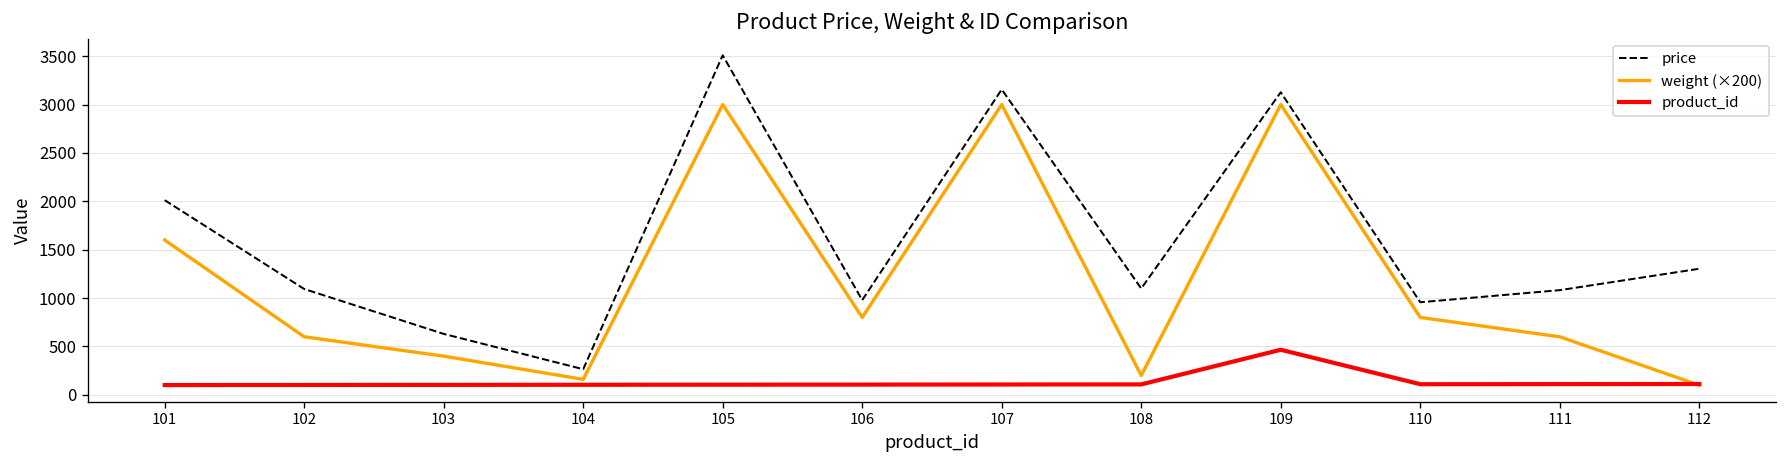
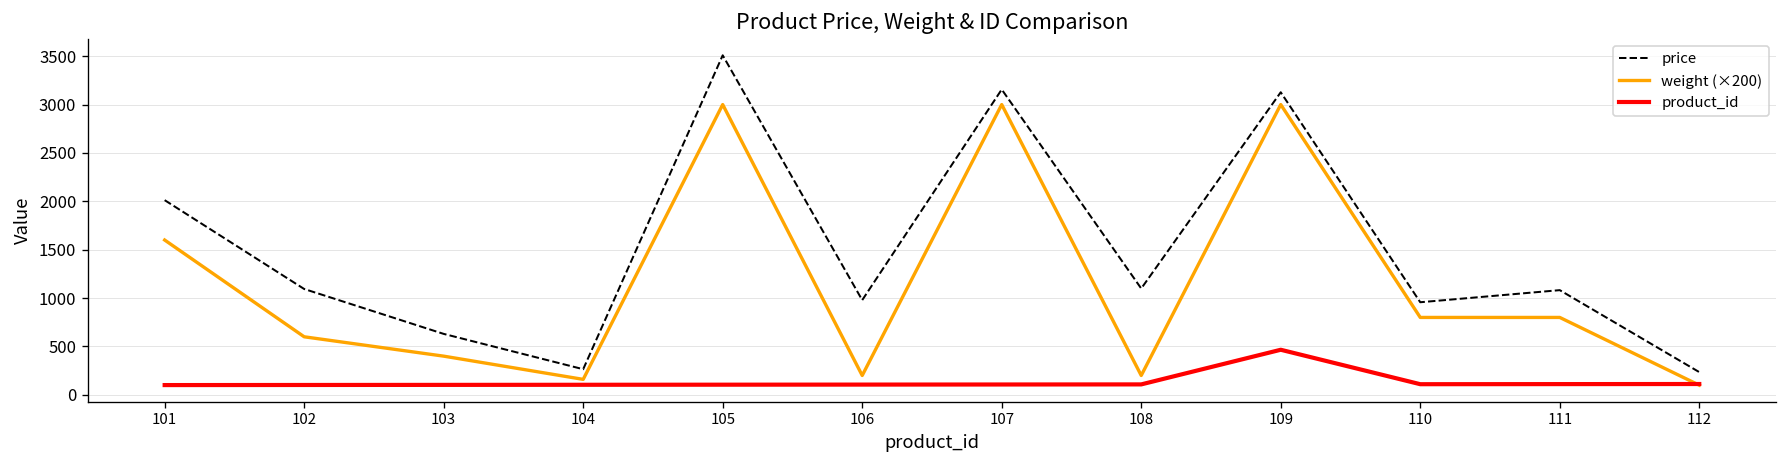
weight (×200), 106: 800 -> 200
weight (×200), 111: 600 -> 800
price, 112: 1300 -> 200
